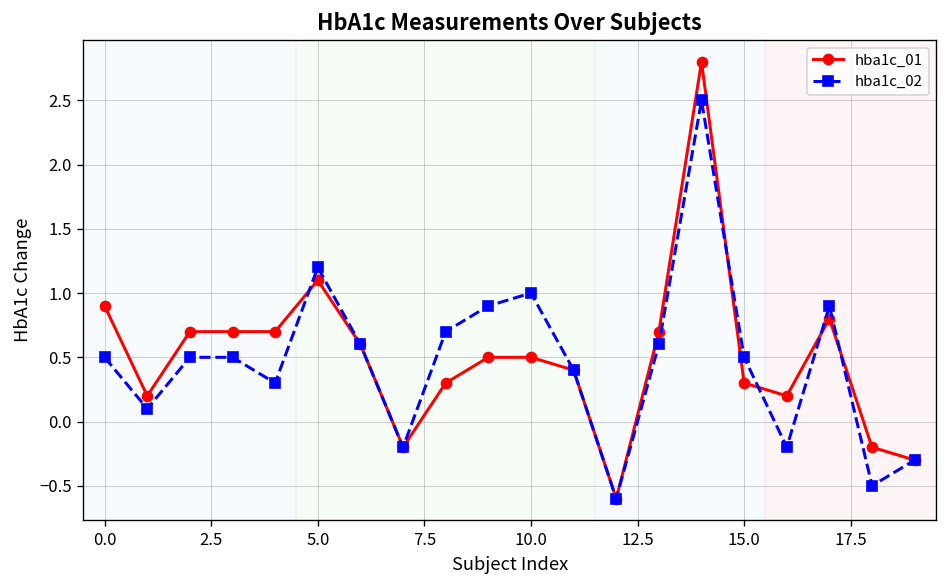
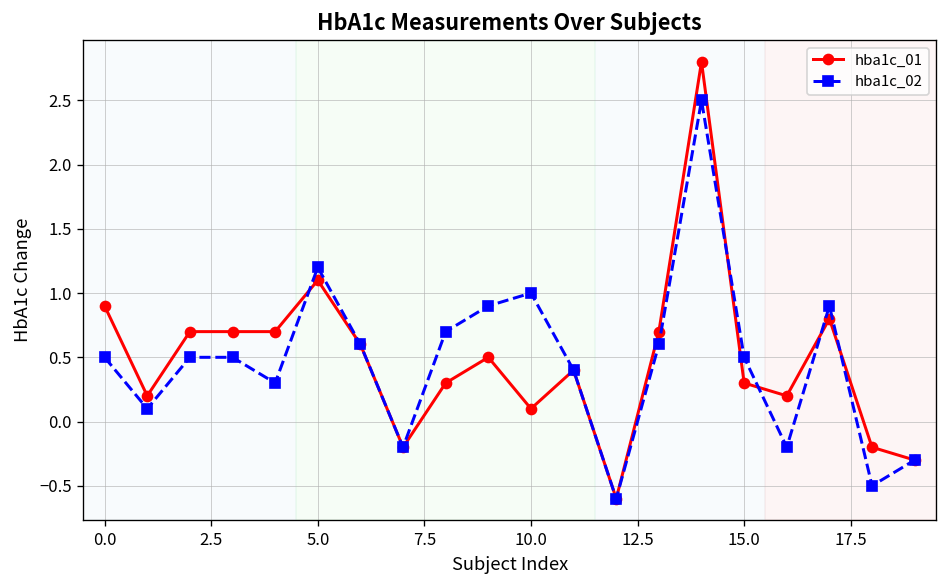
hba1c_01, 10.0: 0.5 -> 0.1
